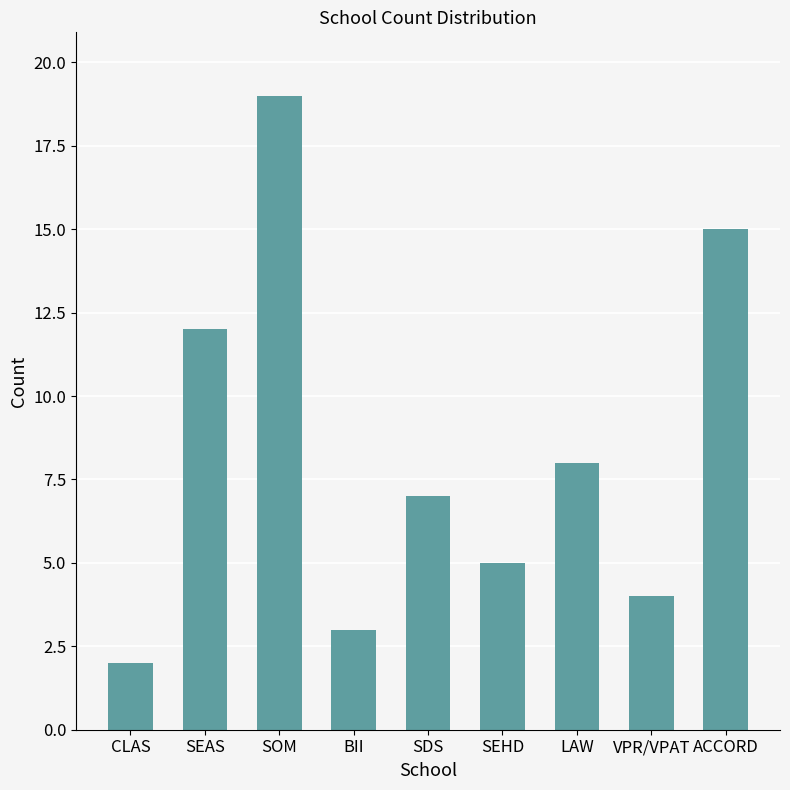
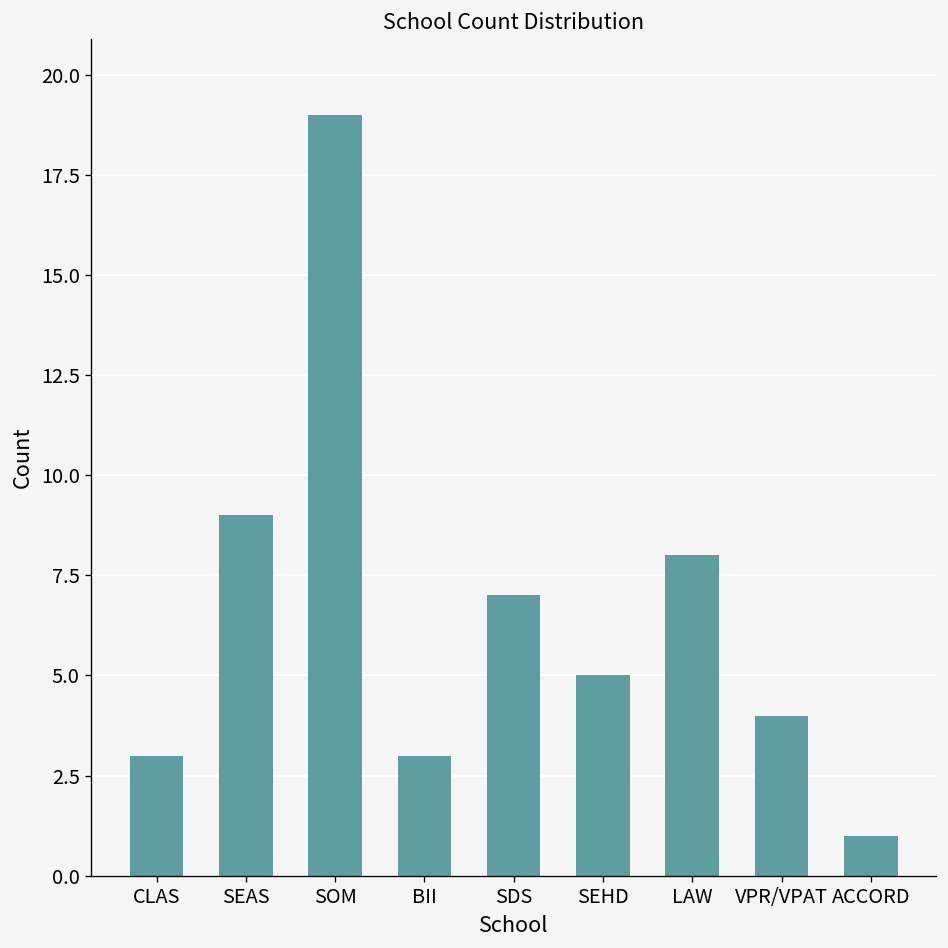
CLAS: 2 -> 3
SEAS: 12 -> 9
ACCORD: 15 -> 1
